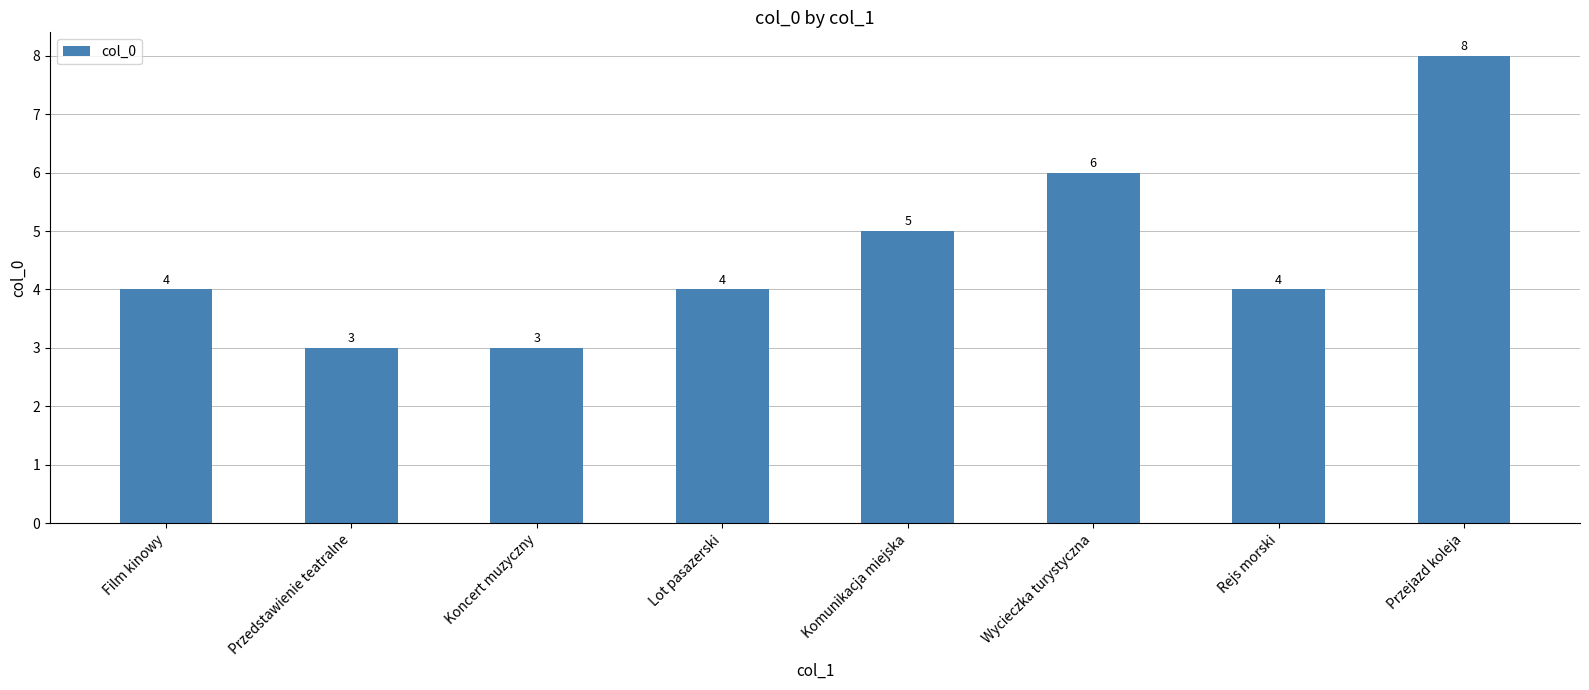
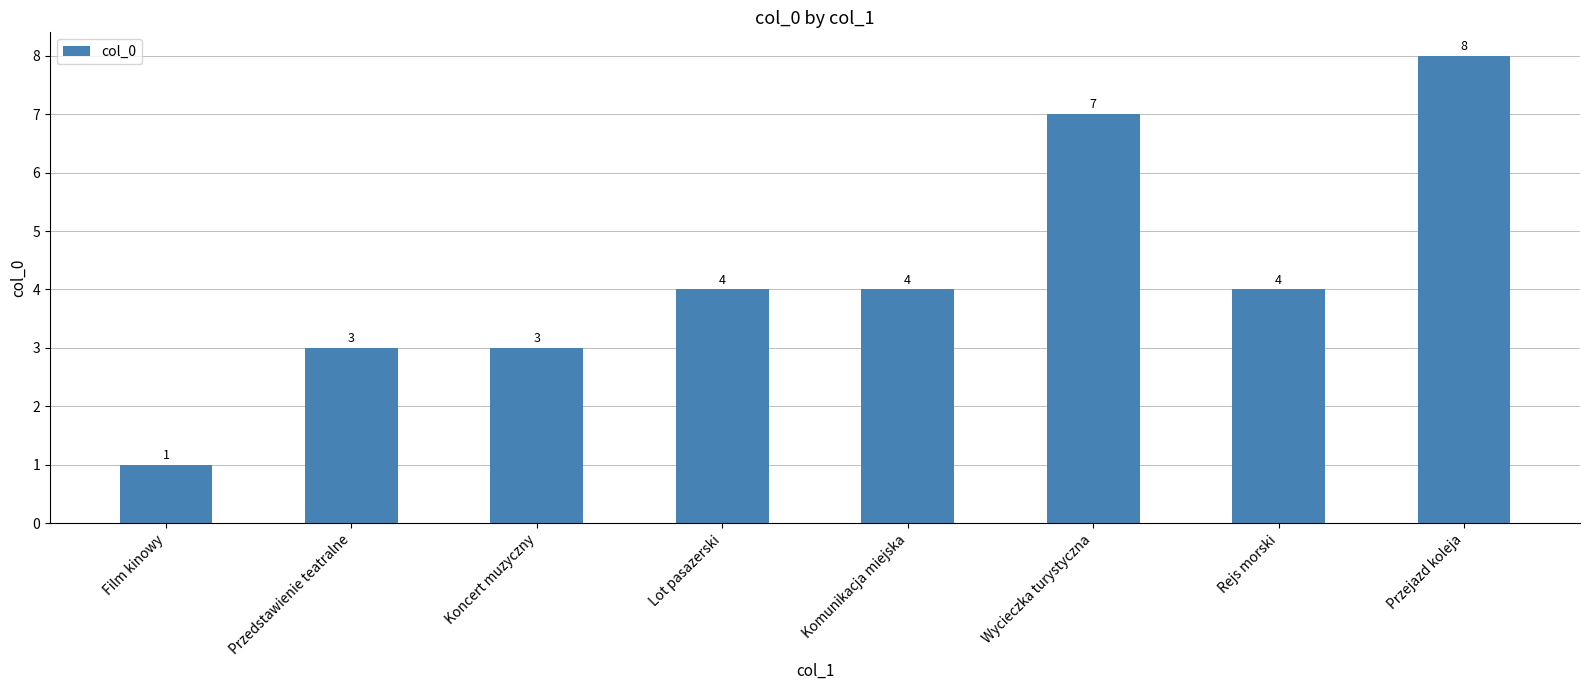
Film kinowy: 4 -> 1
Komunikacja miejska: 5 -> 4
Wycieczka turystyczna: 6 -> 7
